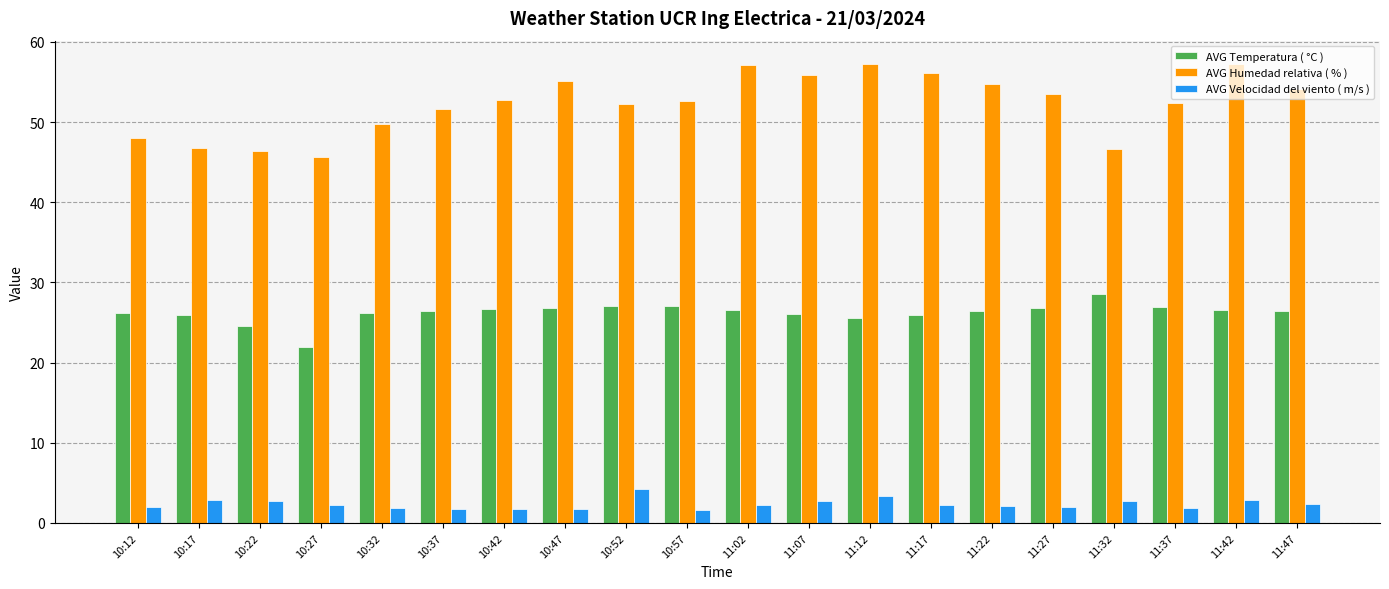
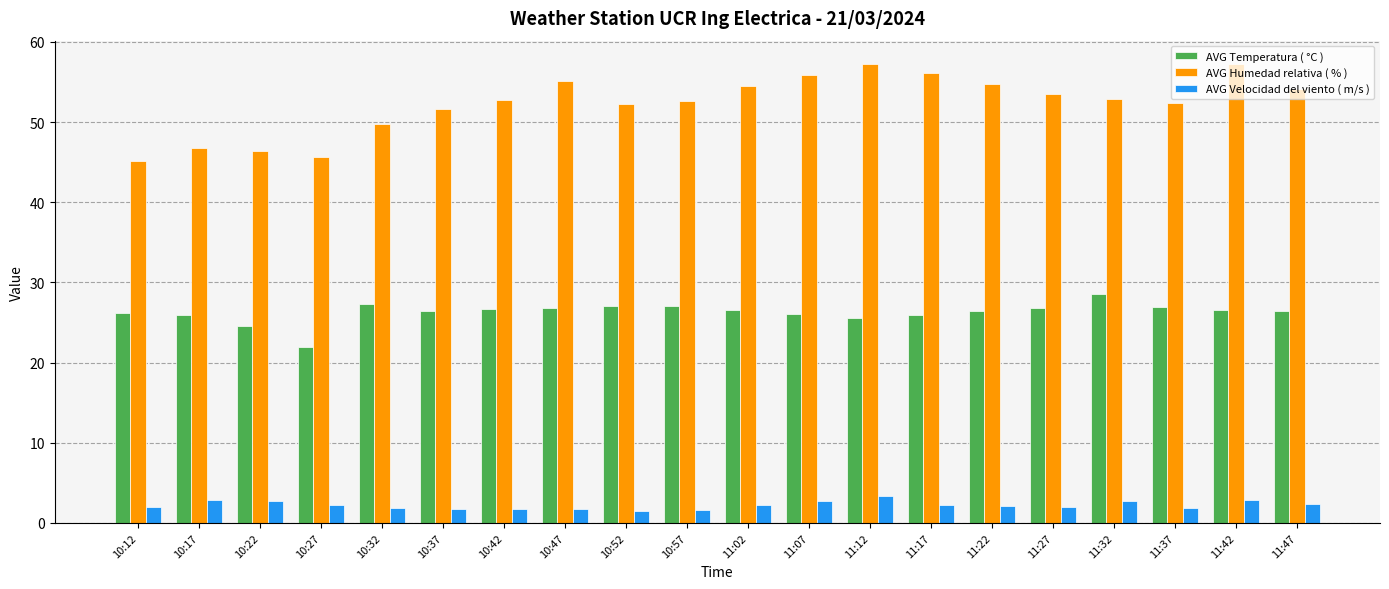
AVG Humedad relativa ( % ), 10:12: 48 -> 45
AVG Temperatura ( °C ), 10:32: 26 -> 27
AVG Velocidad del viento ( m/s ), 10:52: 4 -> 1
AVG Humedad relativa ( % ), 11:02: 57 -> 55
AVG Humedad relativa ( % ), 11:32: 47 -> 53
